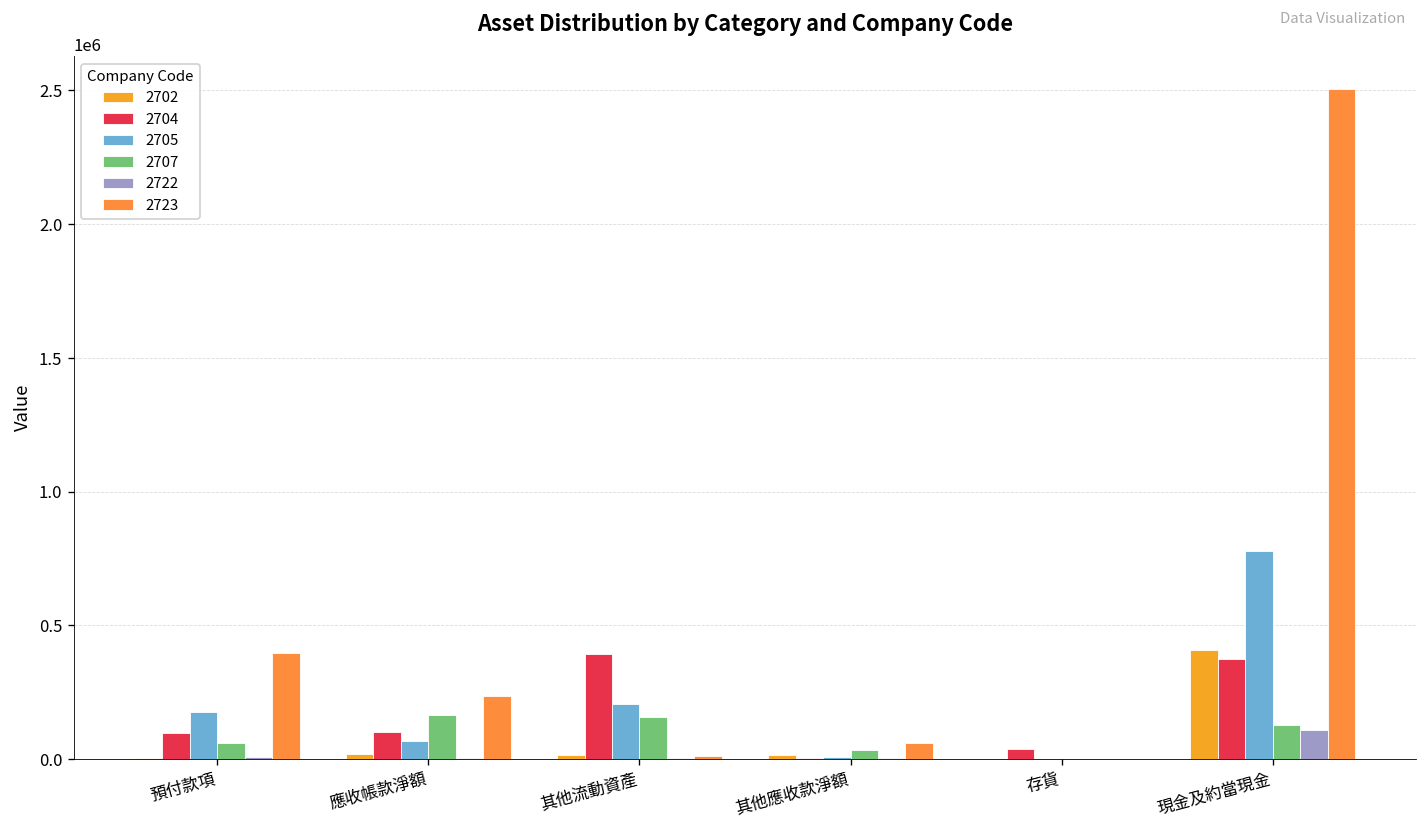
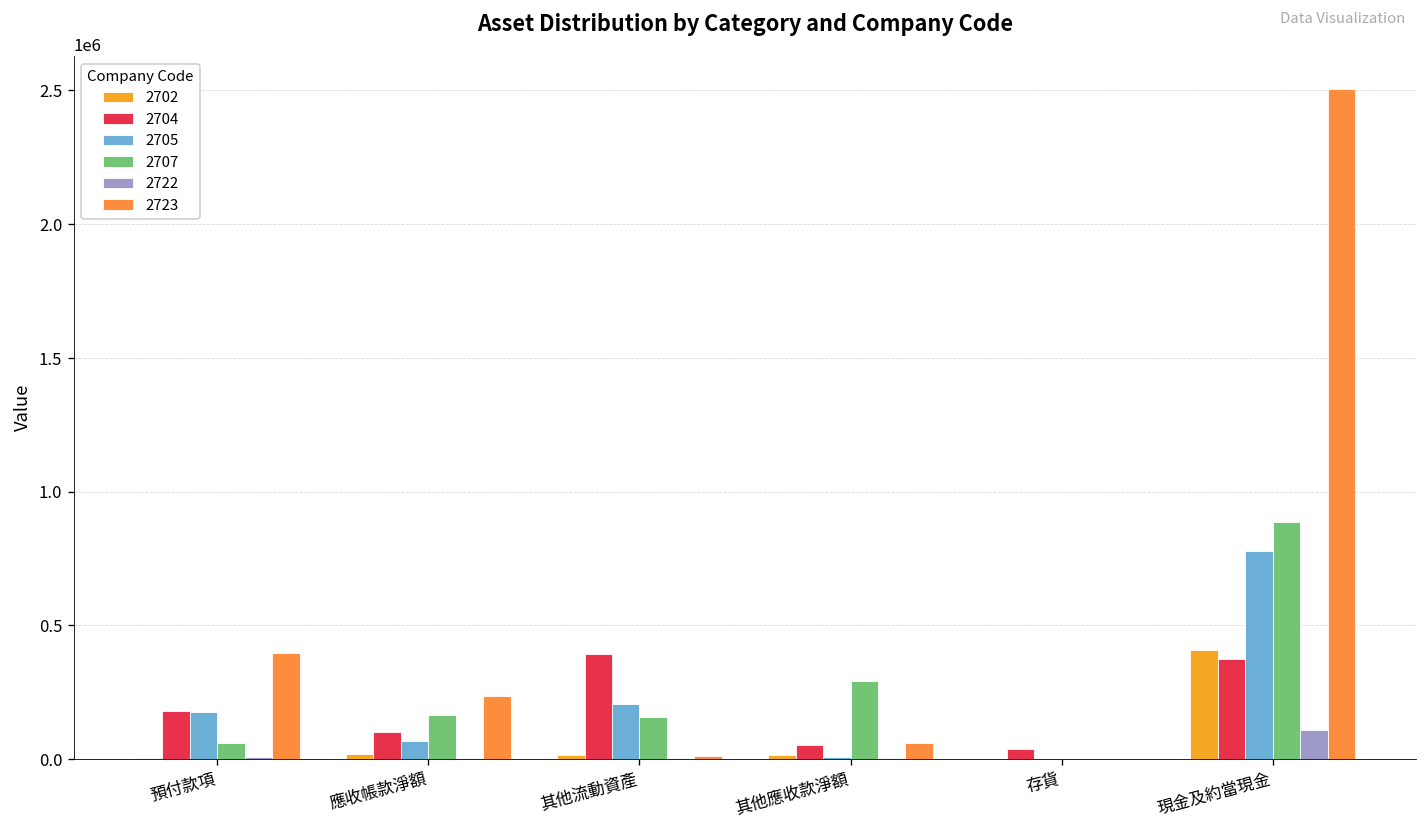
2704, 預付款項: 100000 -> 180000
2704, 其他應收款淨額: 0 -> 50000
2707, 其他應收款淨額: 30000 -> 290000
2707, 現金及約當現金: 130000 -> 890000
